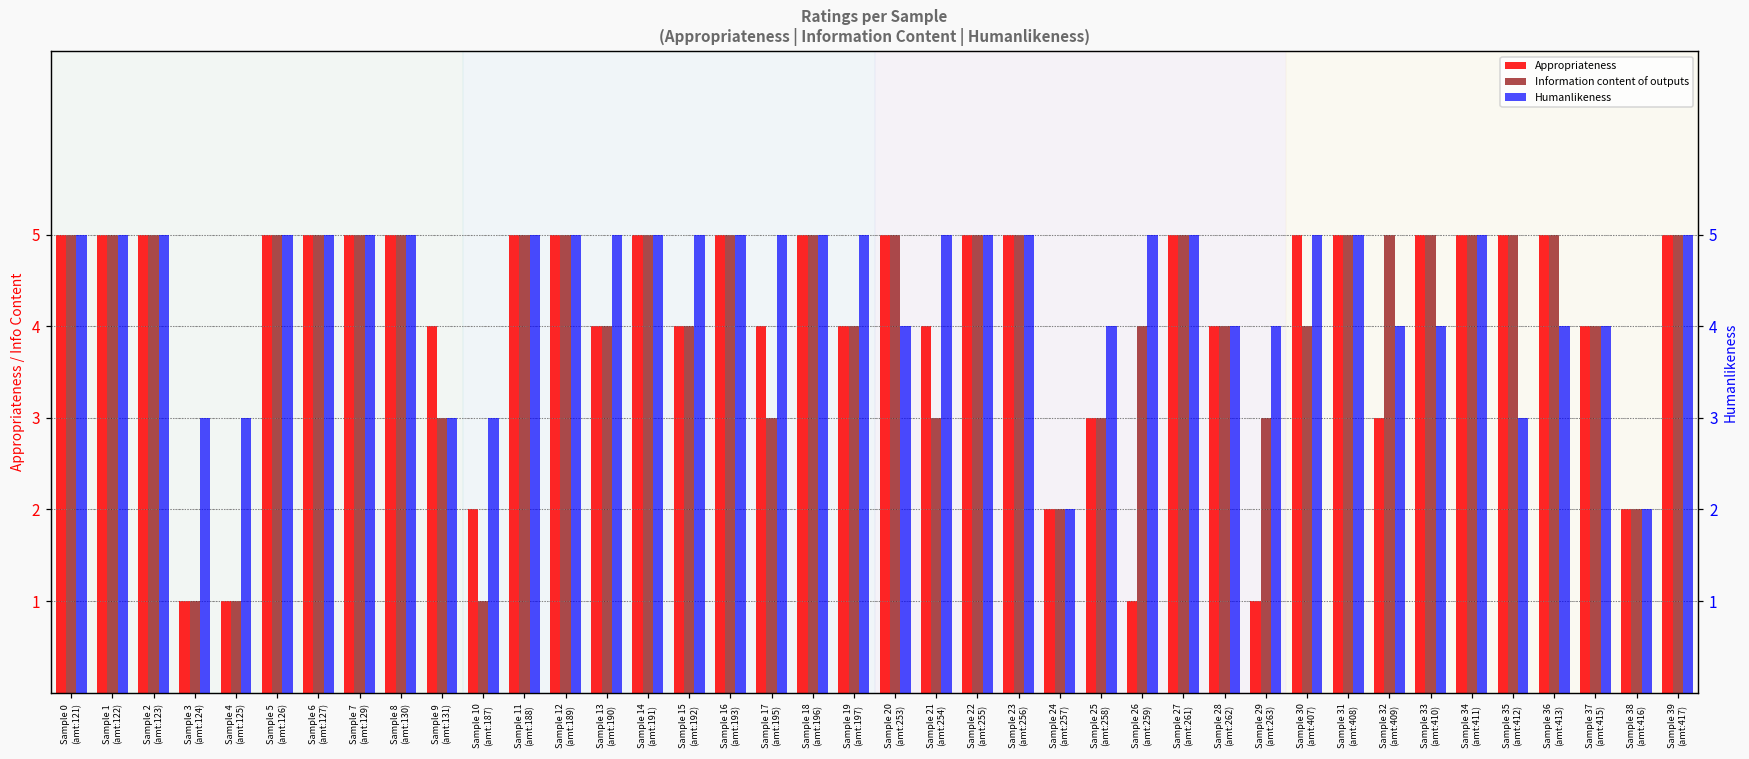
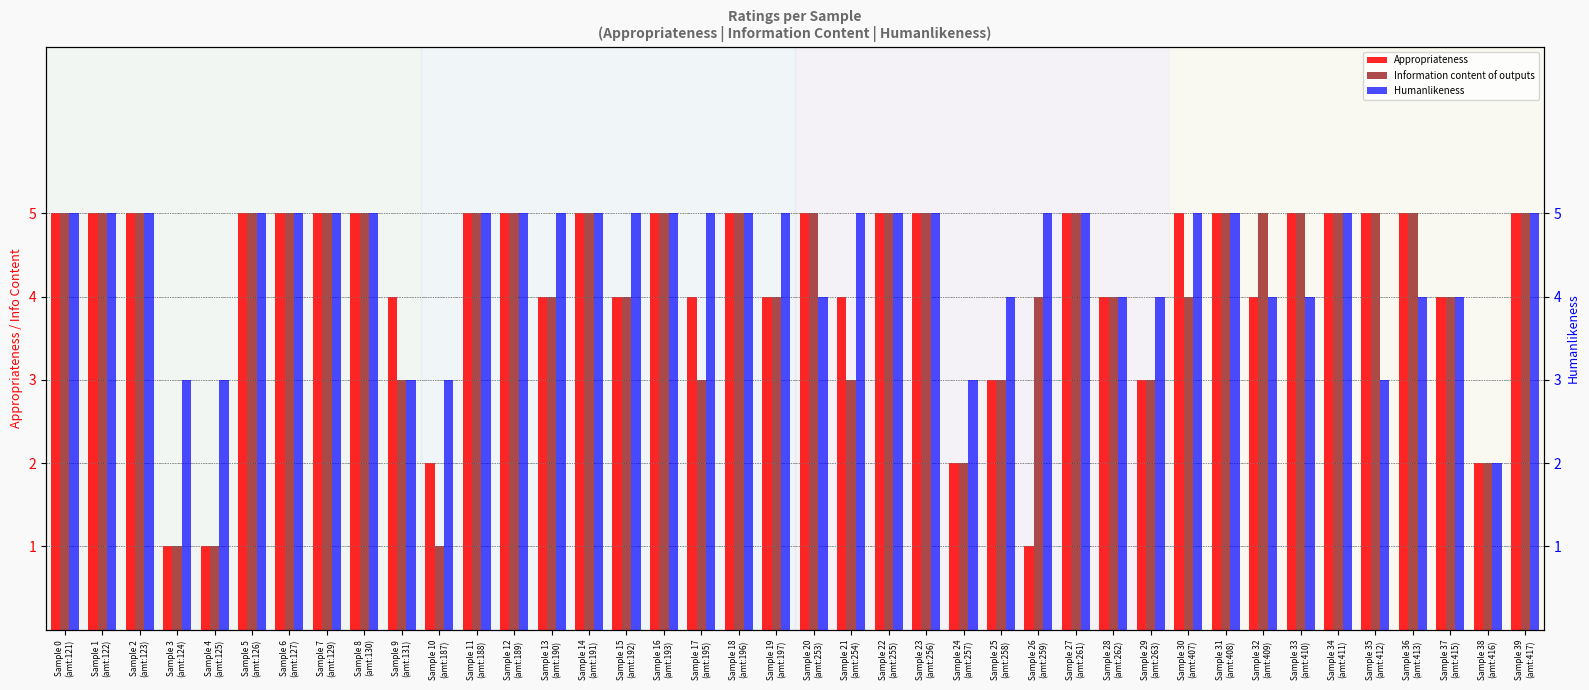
Appropriateness, Sample 29 (amt:263): 1 -> 3
Appropriateness, Sample 32 (amt:409): 3 -> 4
Humanlikeness, Sample 24 (amt:257): 2 -> 3
